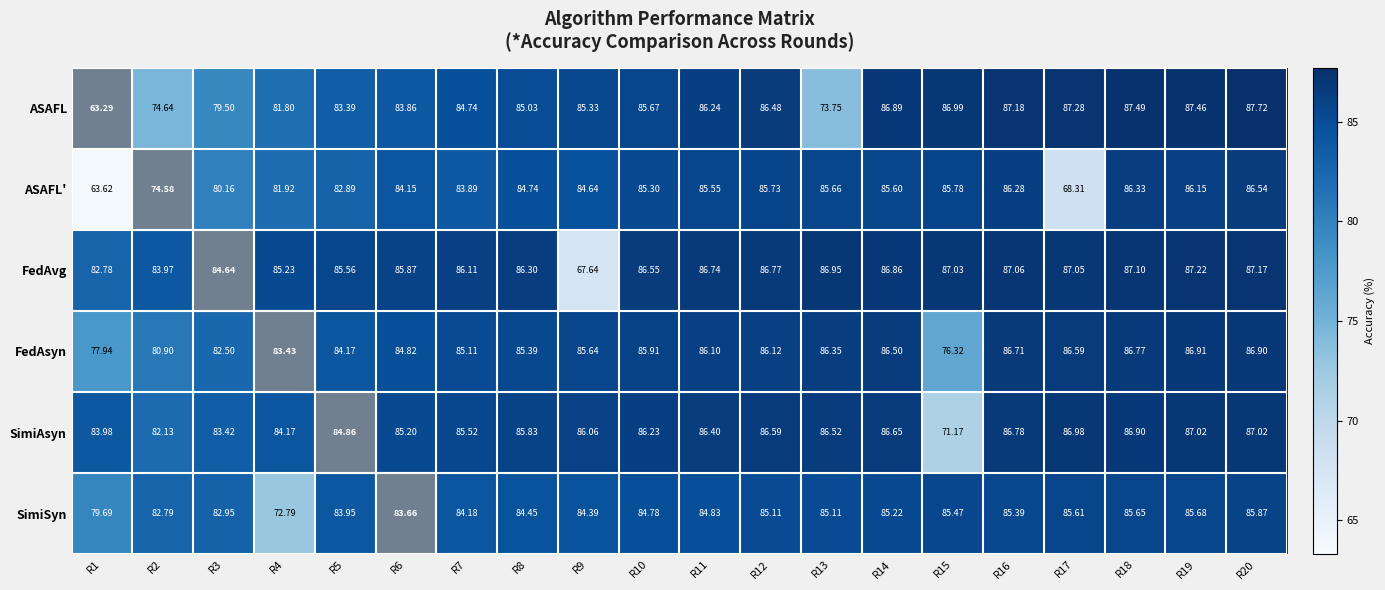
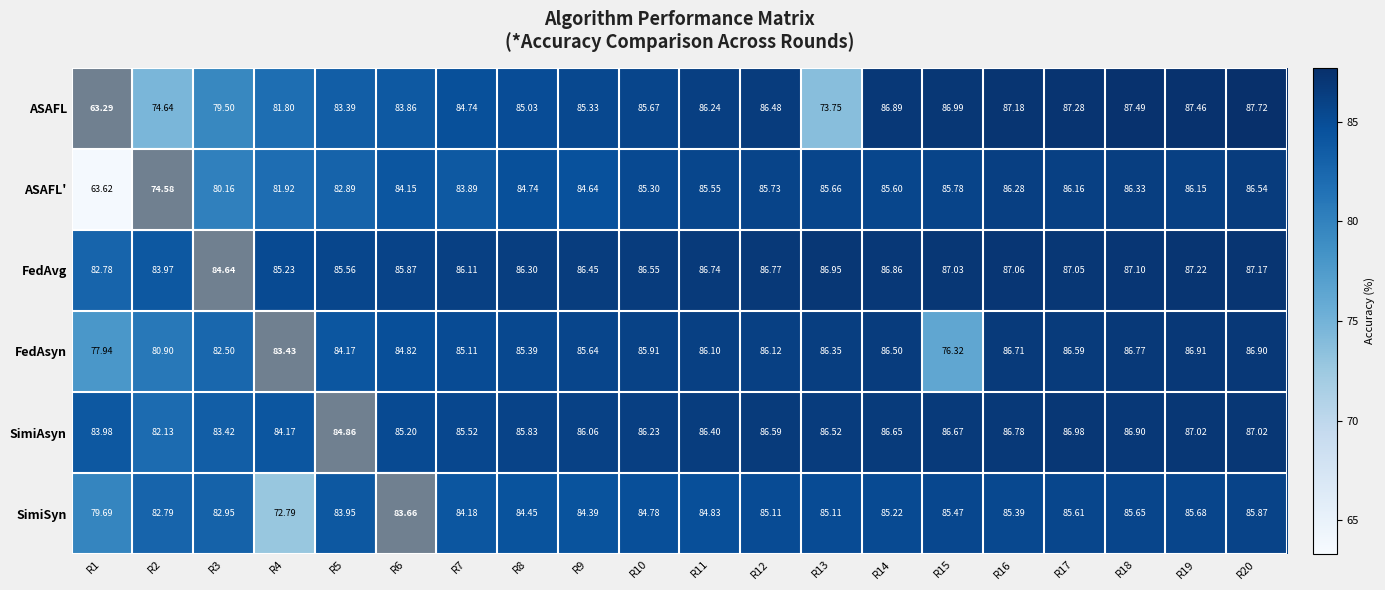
ASAFL', R17: 68.31 -> 86.16
FedAvg, R9: 67.64 -> 86.45
SimiAsyn, R15: 71.17 -> 86.67
